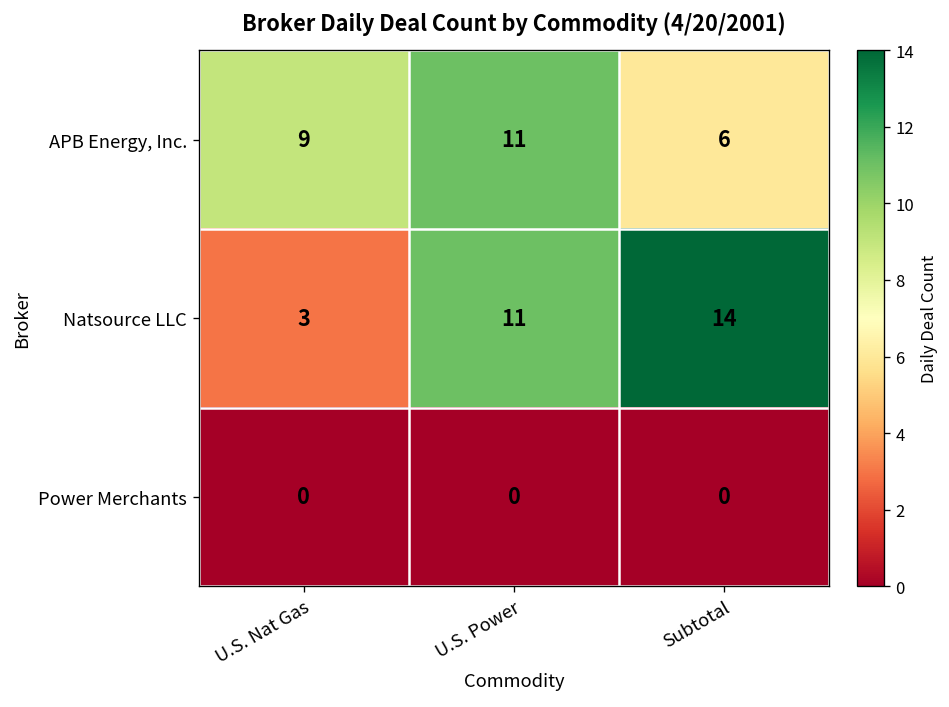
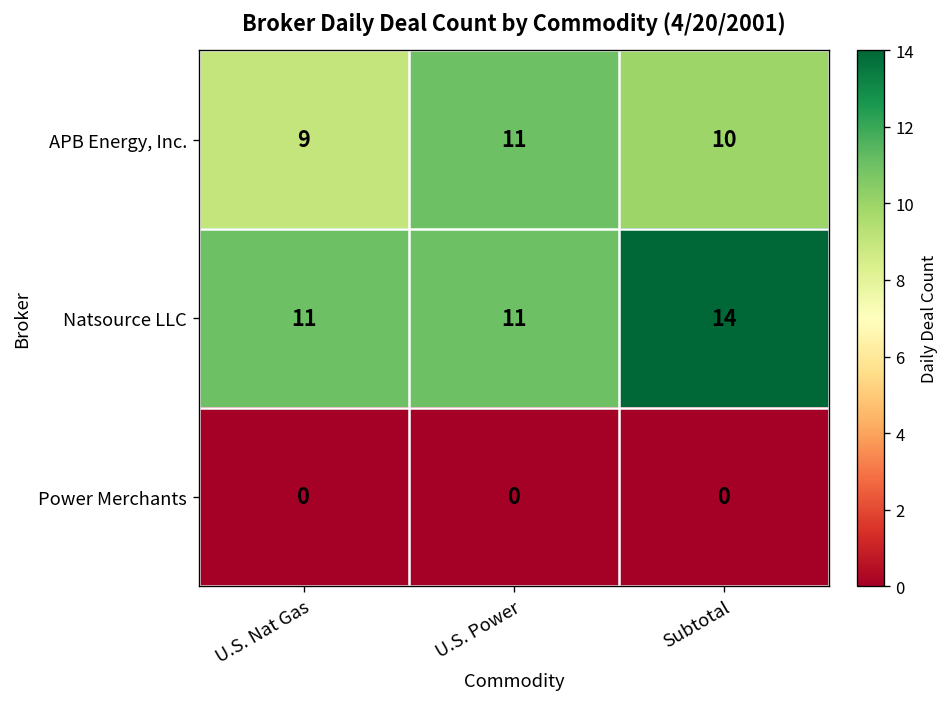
APB Energy, Inc., Subtotal: 6 -> 10
Natsource LLC, U.S. Nat Gas: 3 -> 11
